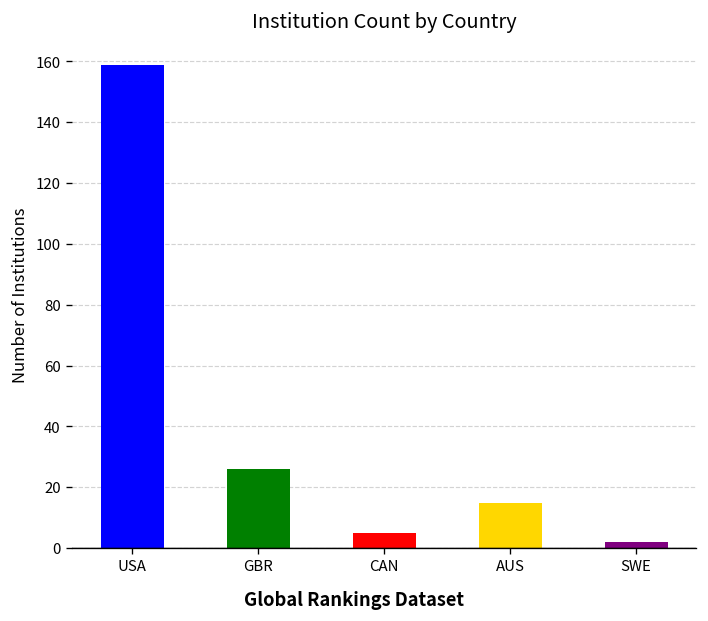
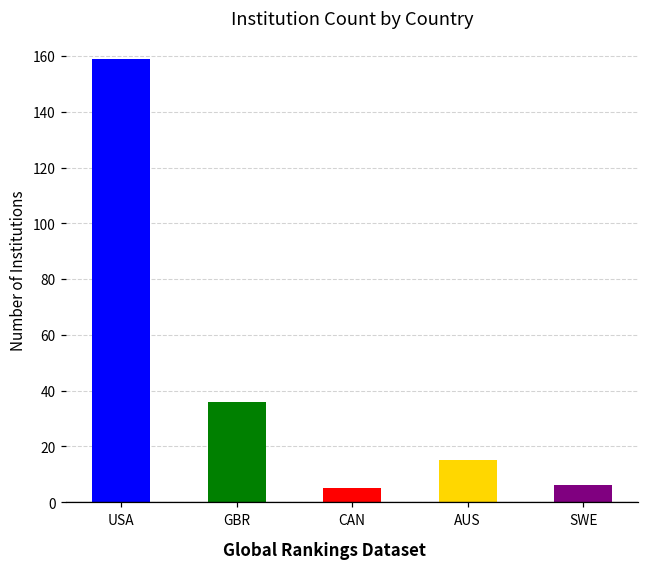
GBR: 26 -> 36
SWE: 2 -> 6
